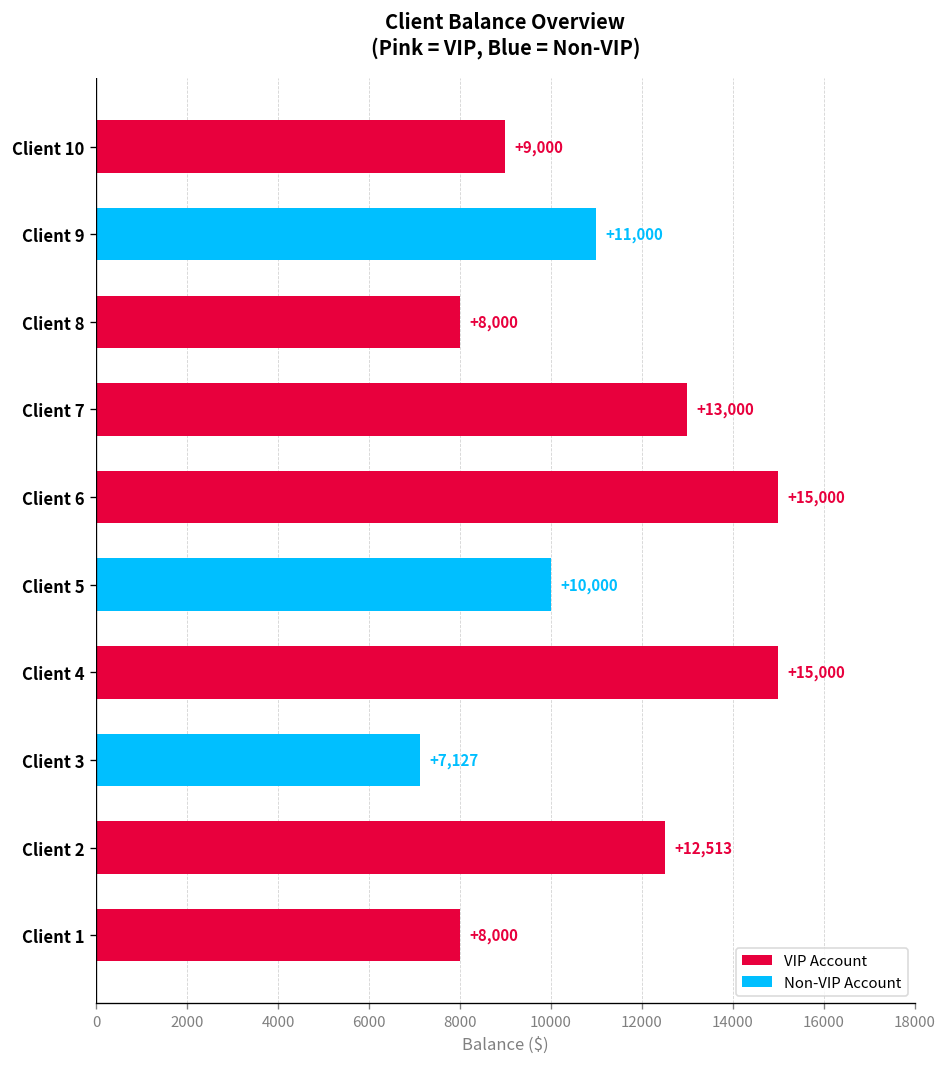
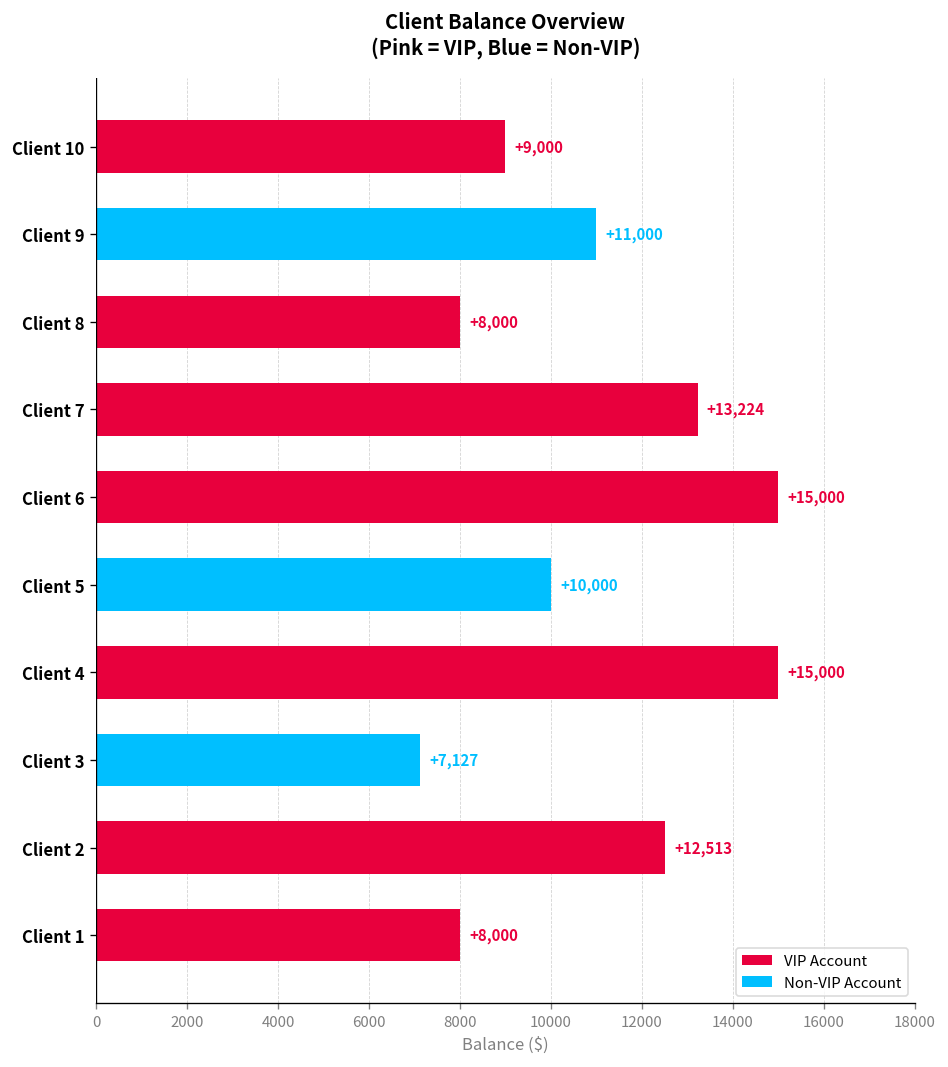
Client 7: +13,000 -> +13,224
